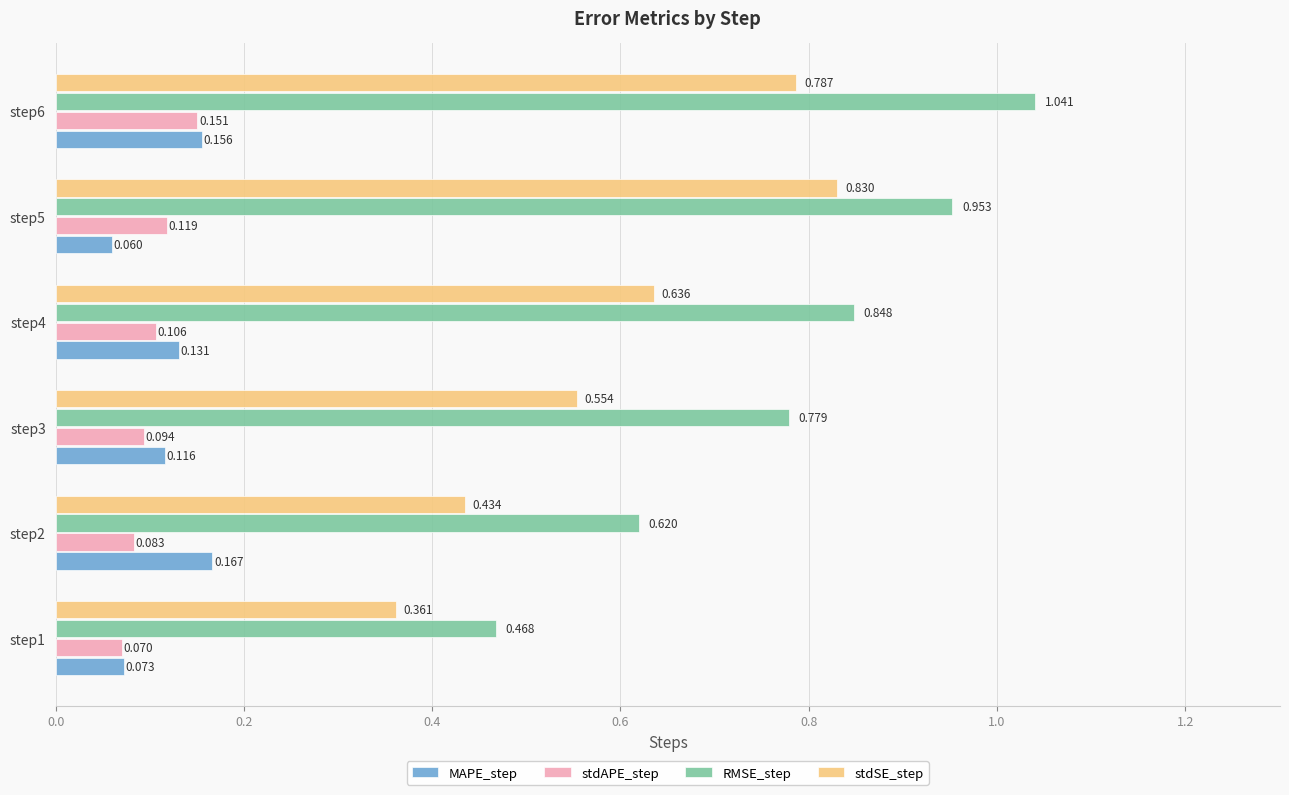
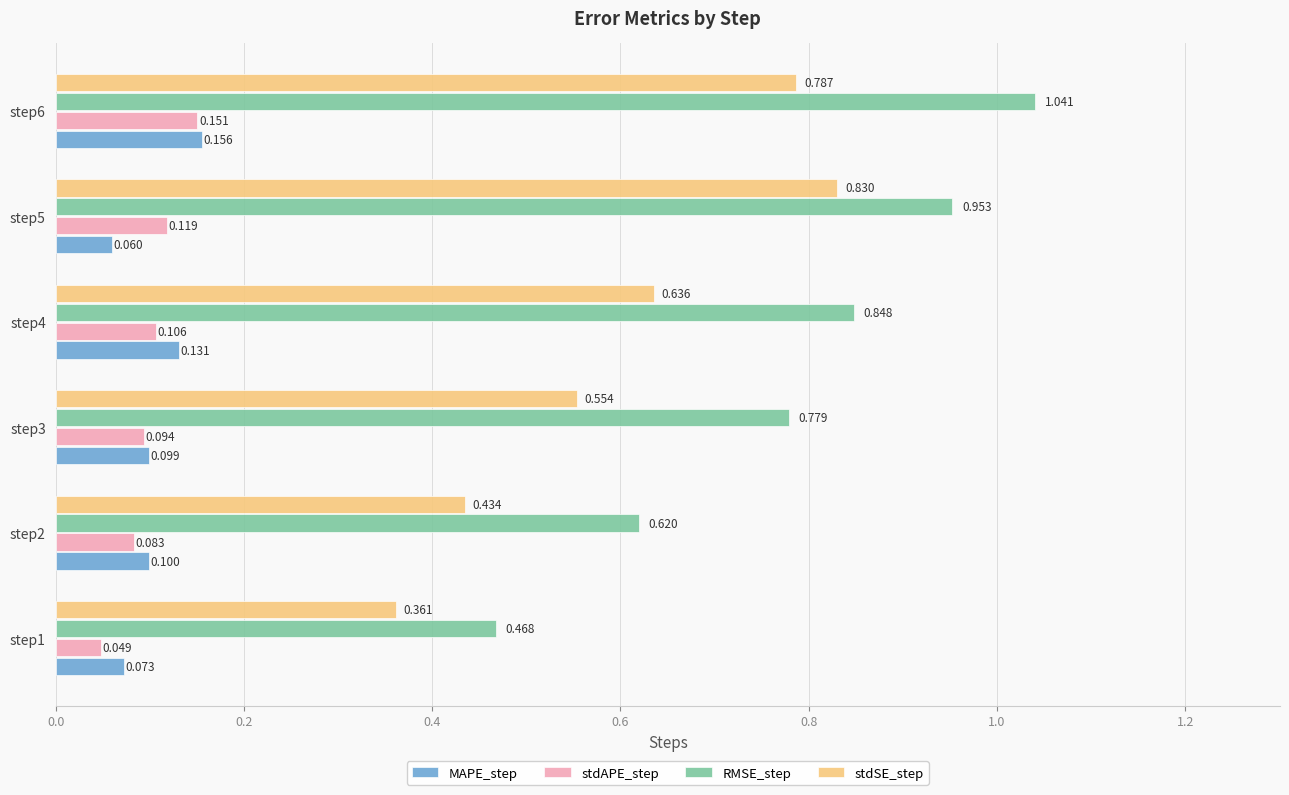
MAPE_step, step3: 0.116 -> 0.099
MAPE_step, step2: 0.167 -> 0.100
stdAPE_step, step1: 0.070 -> 0.049
